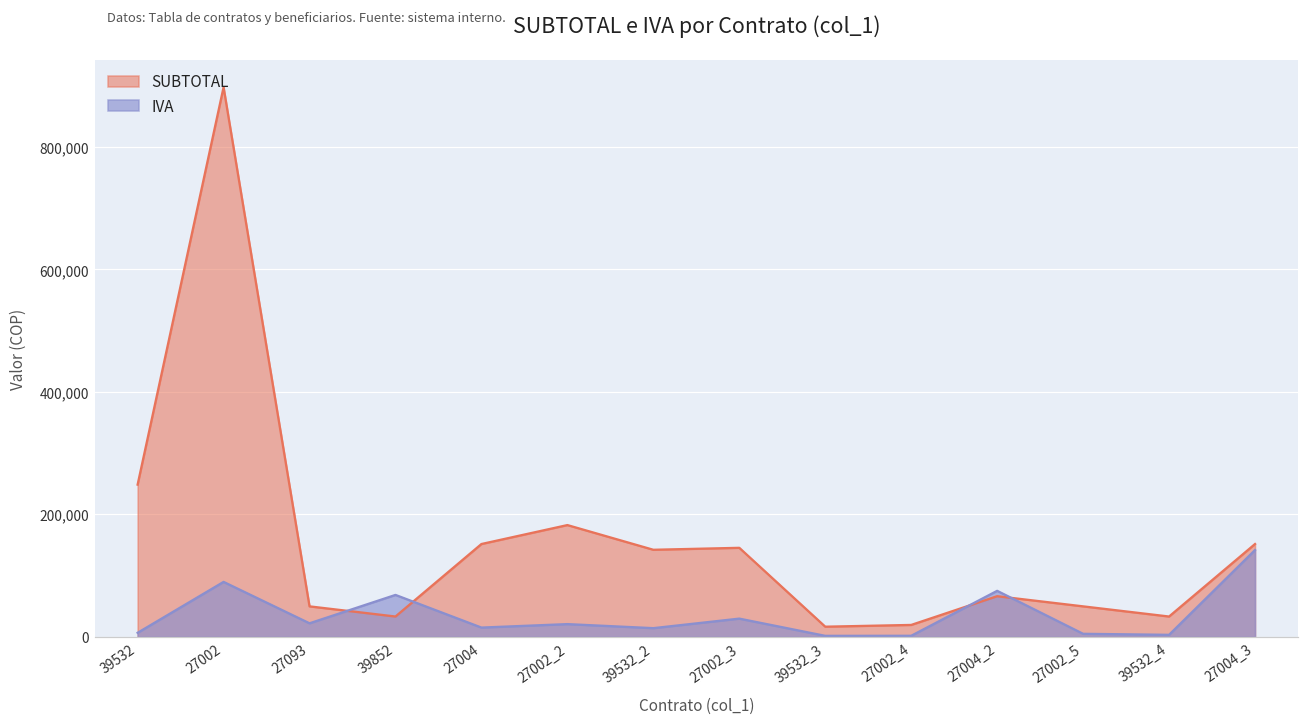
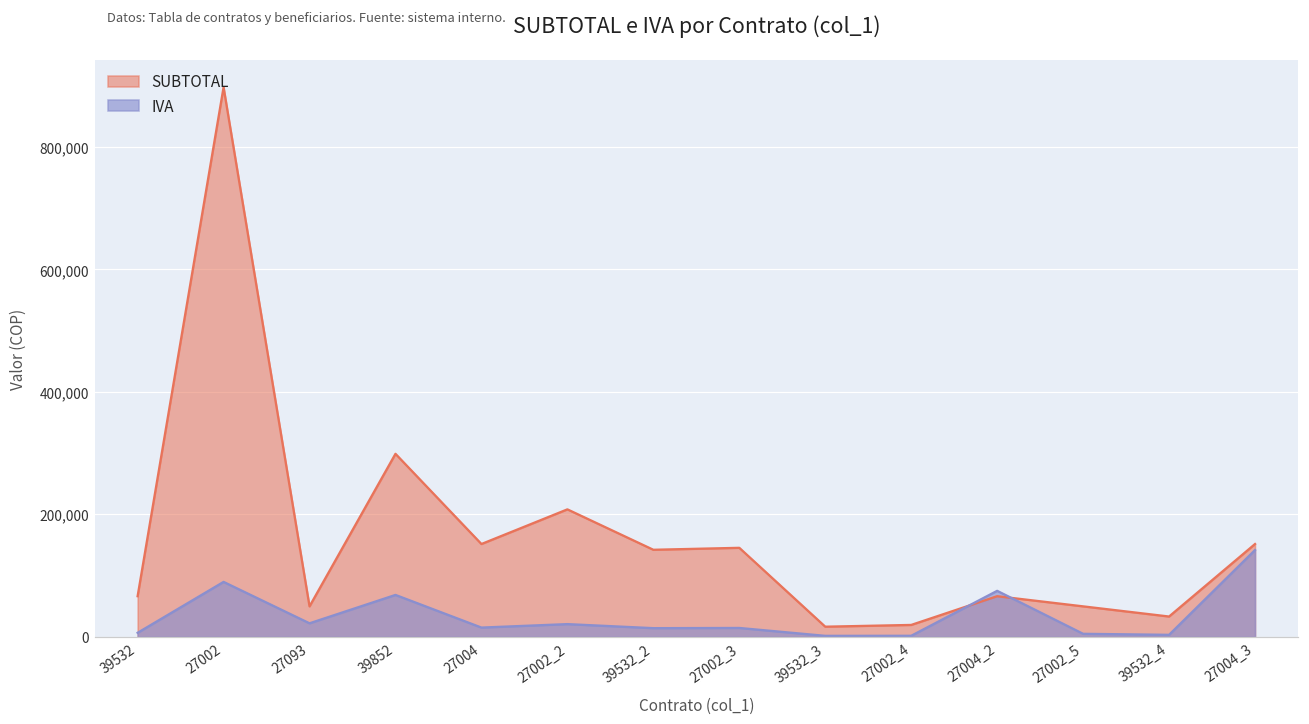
SUBTOTAL, 39532: 250,000 -> 70,000
SUBTOTAL, 39852: 30,000 -> 300,000
SUBTOTAL, 27002_2: 180,000 -> 210,000
IVA, 27002_3: 30,000 -> 10,000
